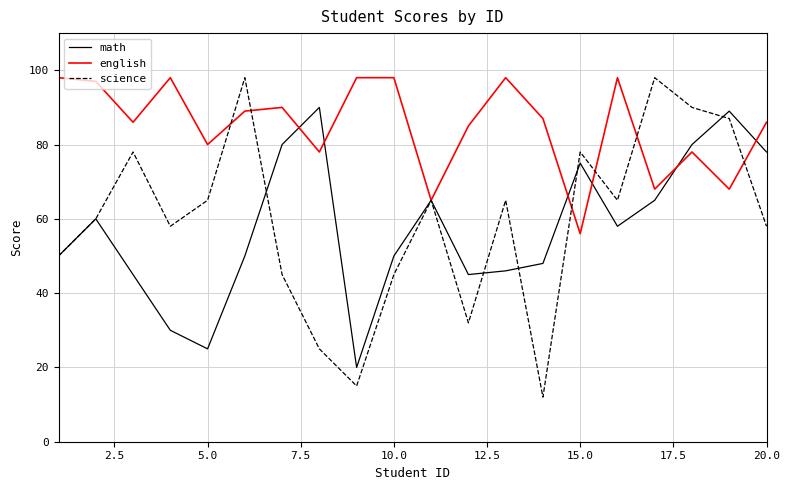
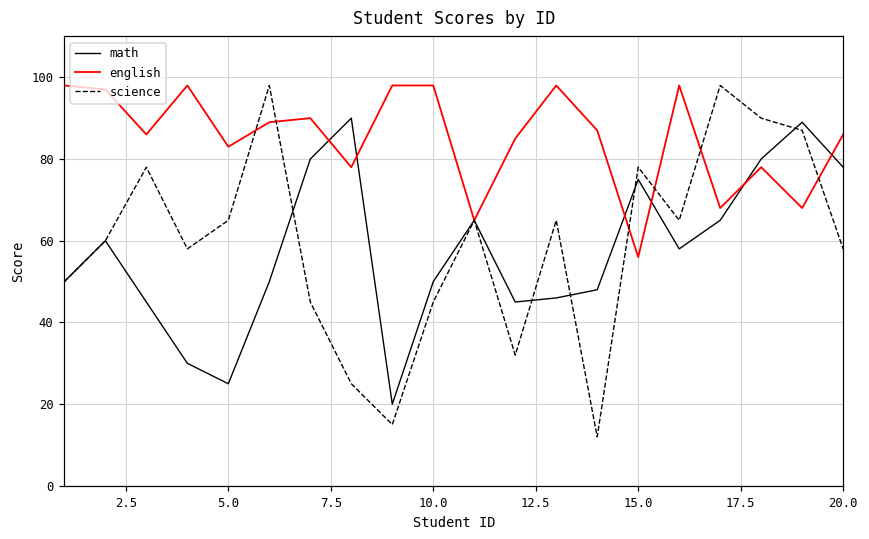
english, 5.0: 80 -> 83
